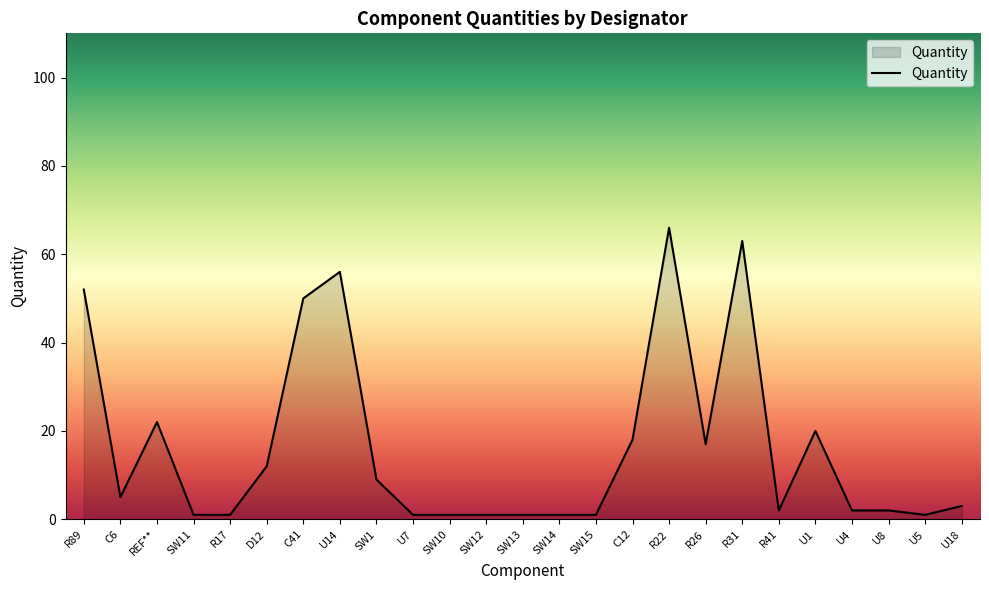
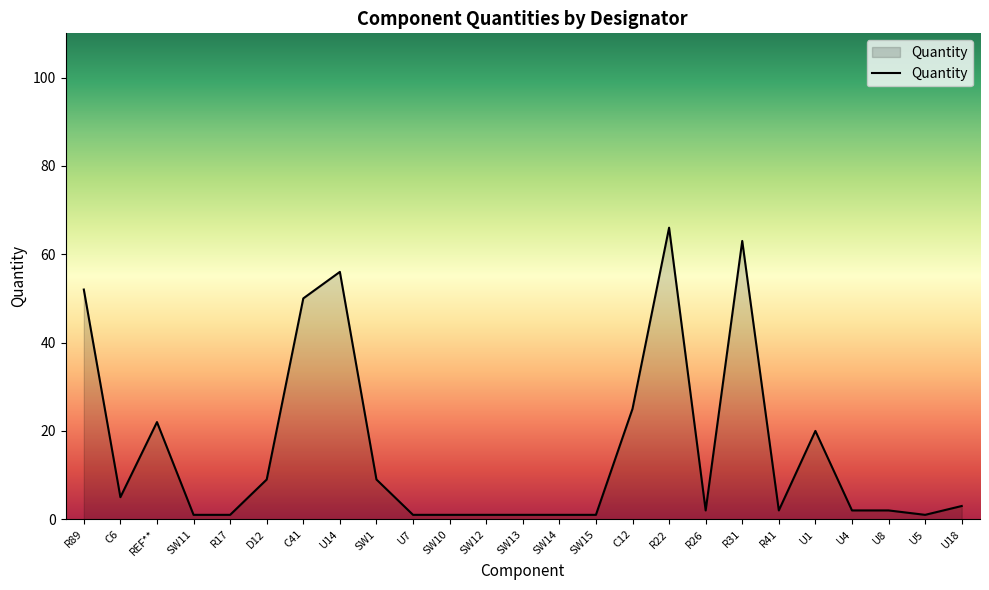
D12: 12 -> 9
C12: 18 -> 25
R26: 17 -> 2
